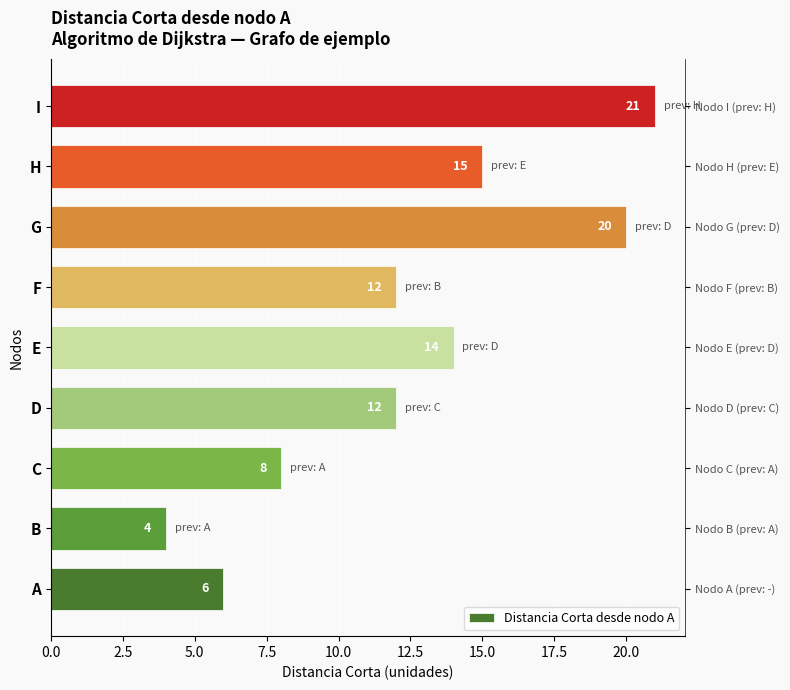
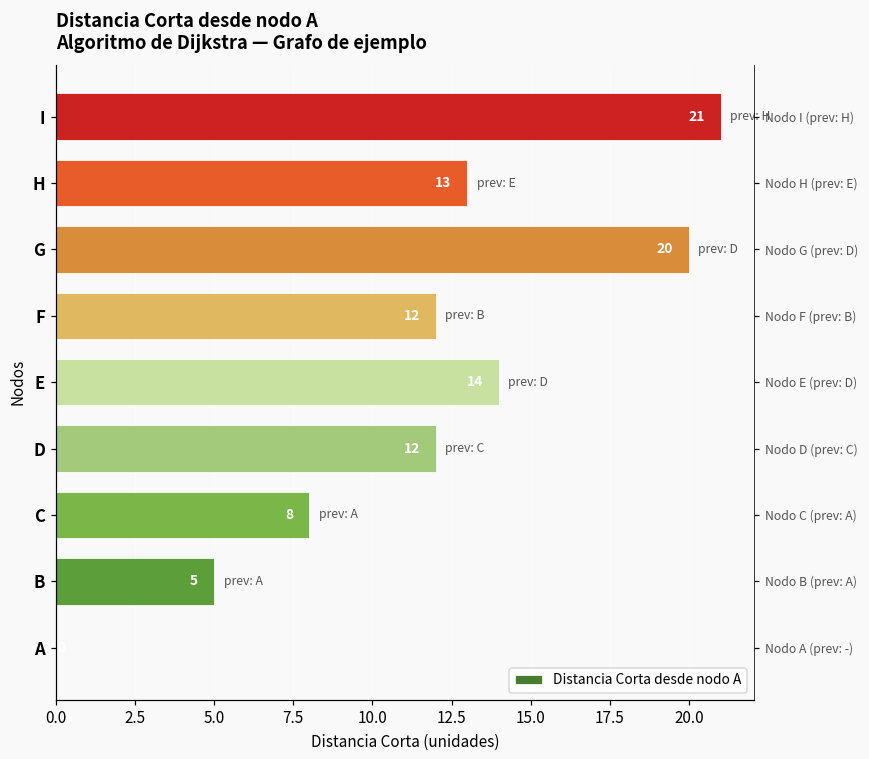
H: 15 -> 13
B: 4 -> 5
A: 6 -> 0
